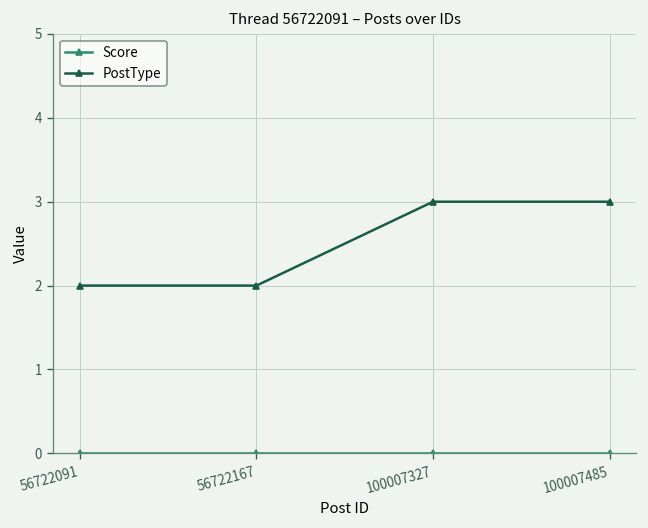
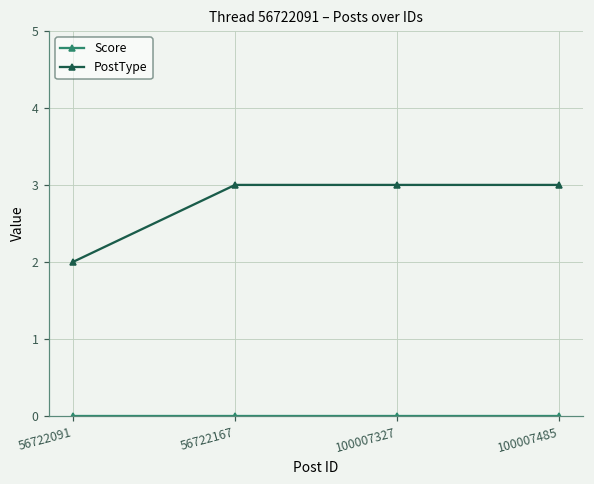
PostType, 56722167: 2 -> 3
